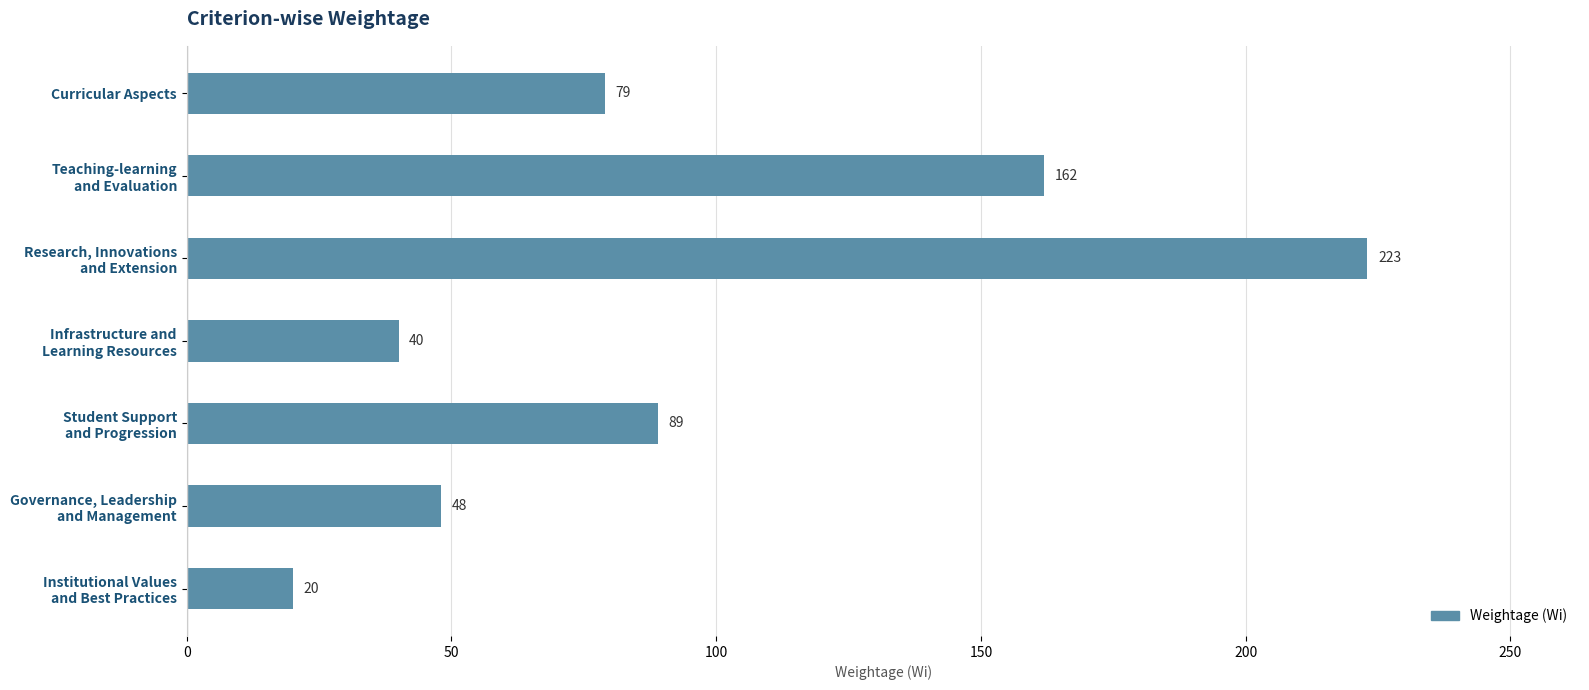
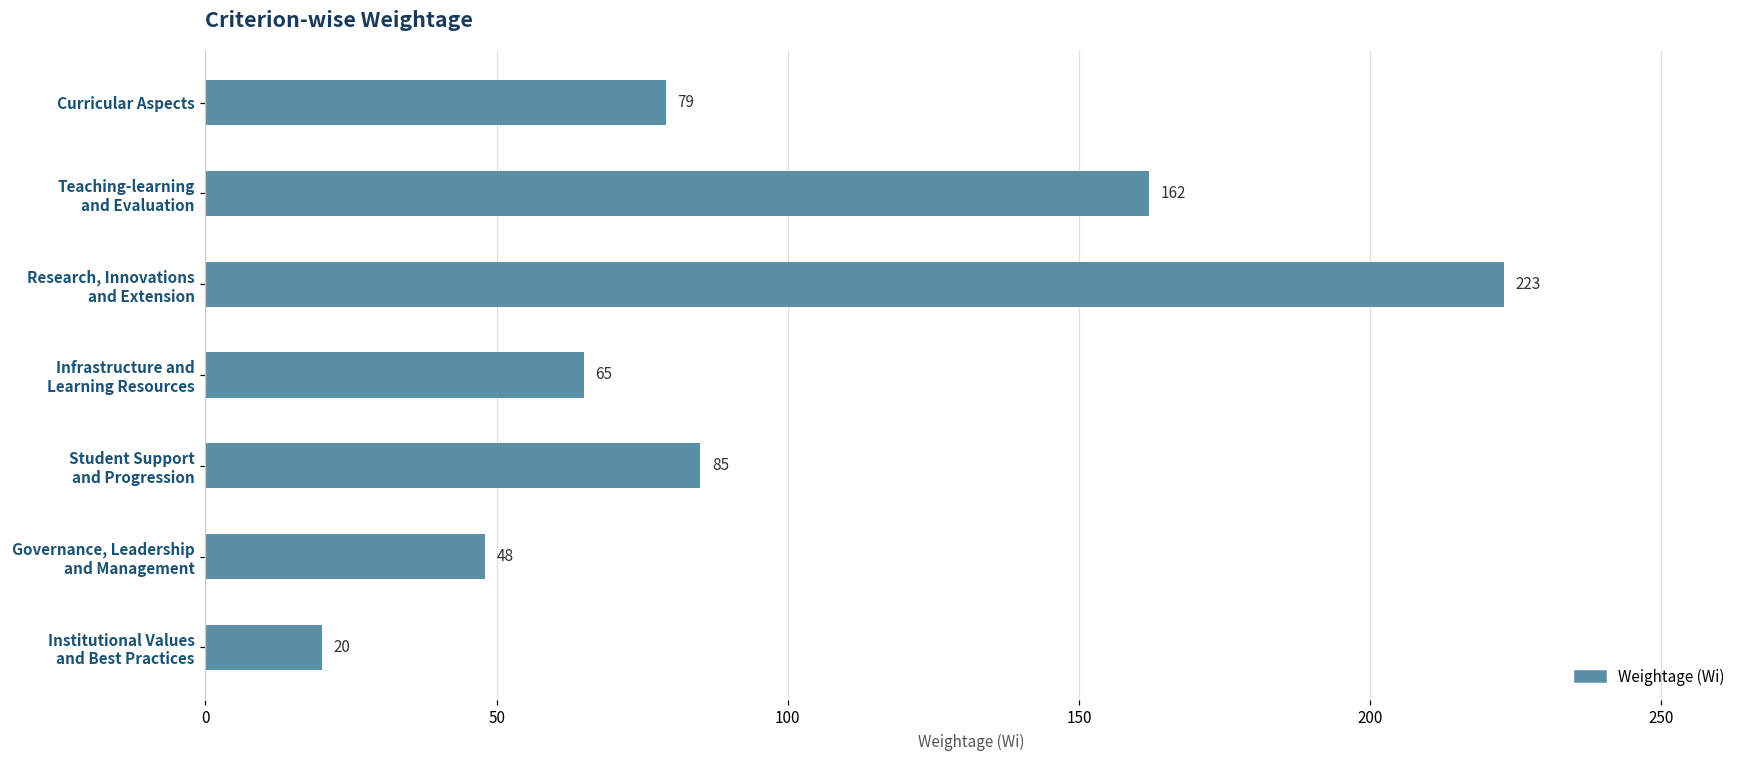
Infrastructure and Learning Resources: 40 -> 65
Student Support and Progression: 89 -> 85
